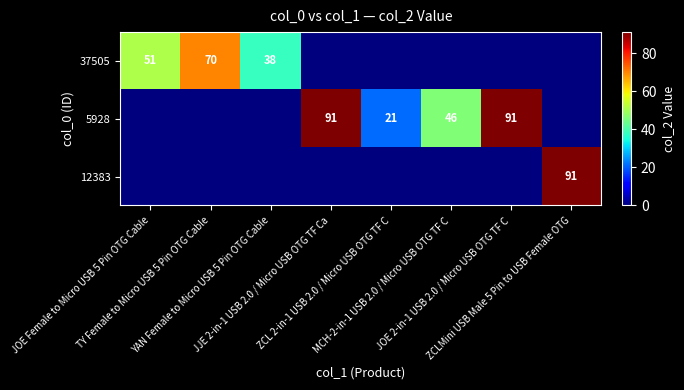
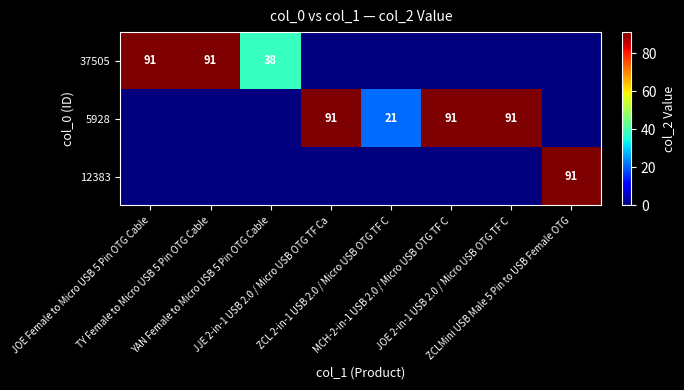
37505, JOE Female to Micro USB 5 Pin OTG Cable: 51 -> 91
37505, TY Female to Micro USB 5 Pin OTG Cable: 70 -> 91
5928, MCH-2-in-1 USB 2.0 / Micro USB OTG TF C: 46 -> 91
